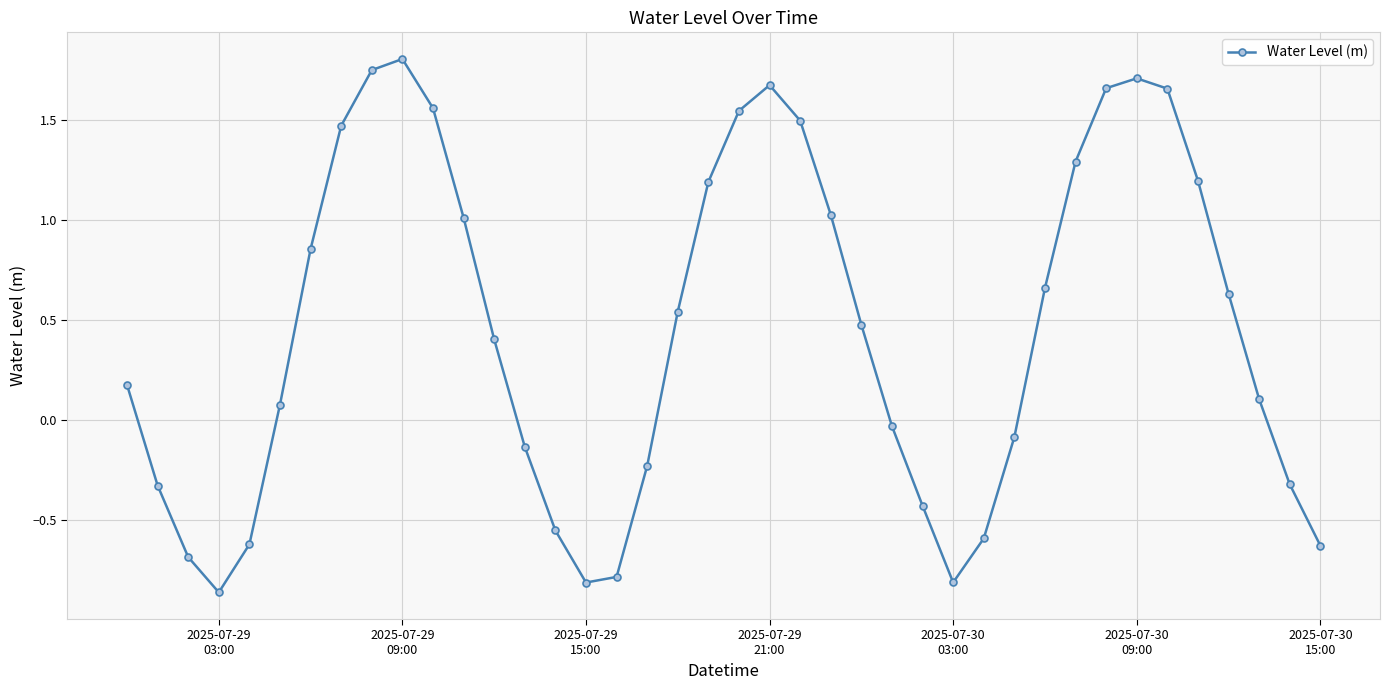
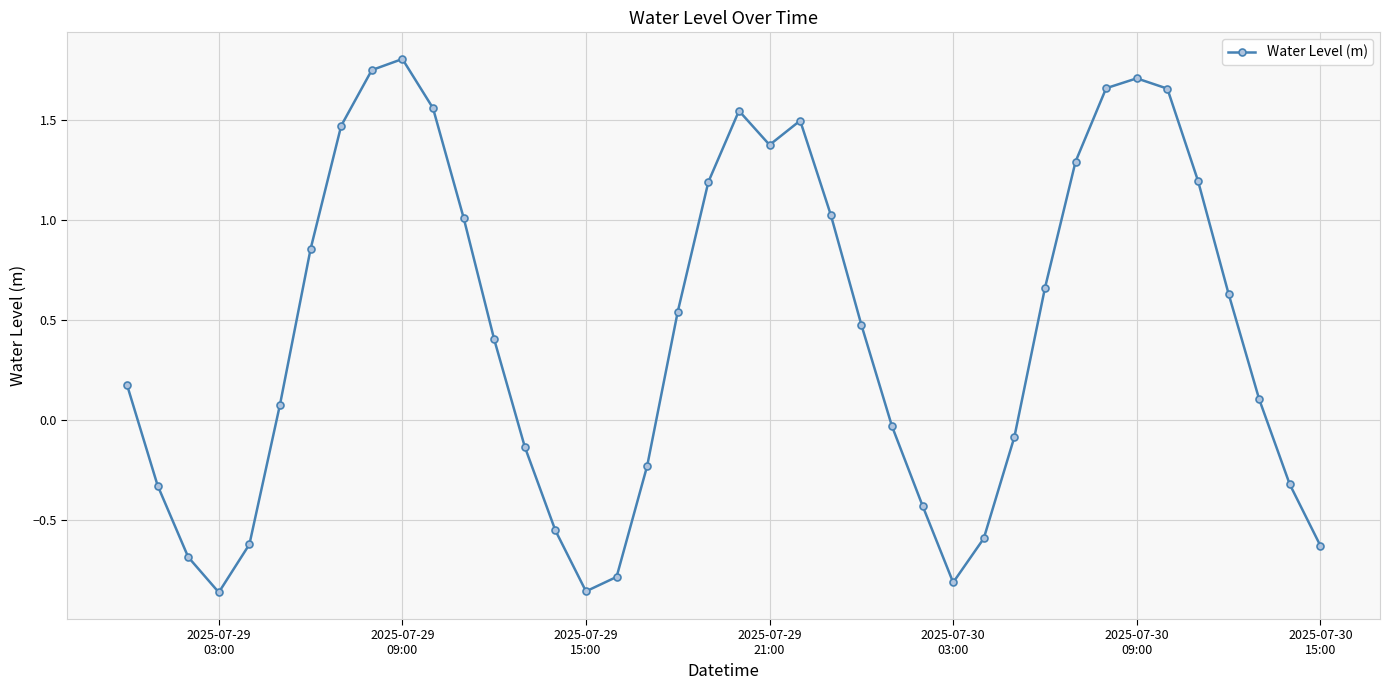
2025-07-29 15:00: -0.81 -> -0.85
2025-07-29 21:00: 1.68 -> 1.38
